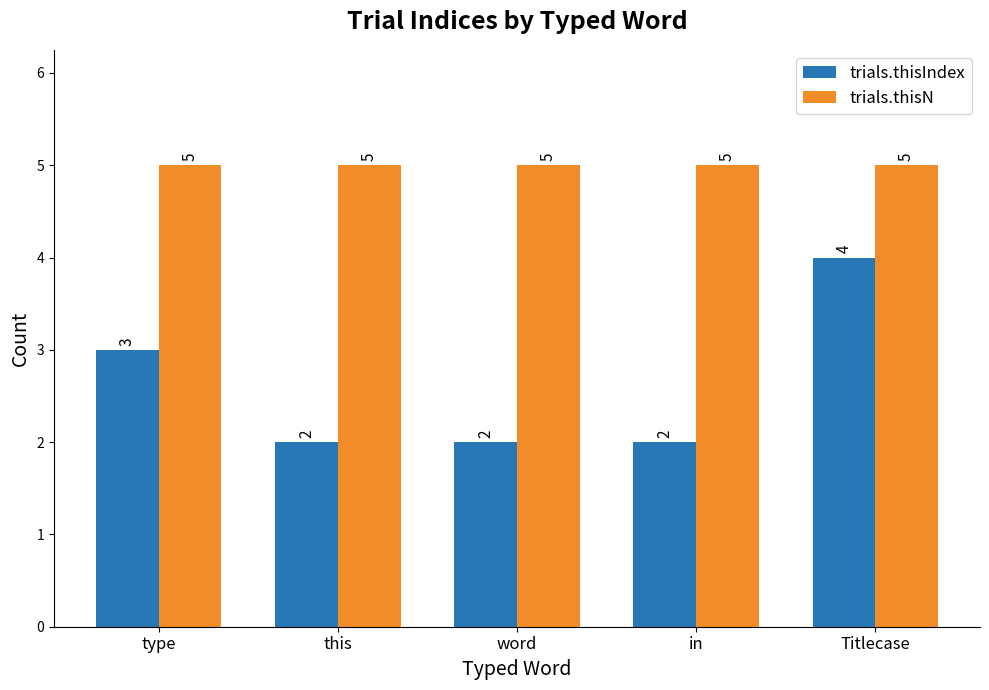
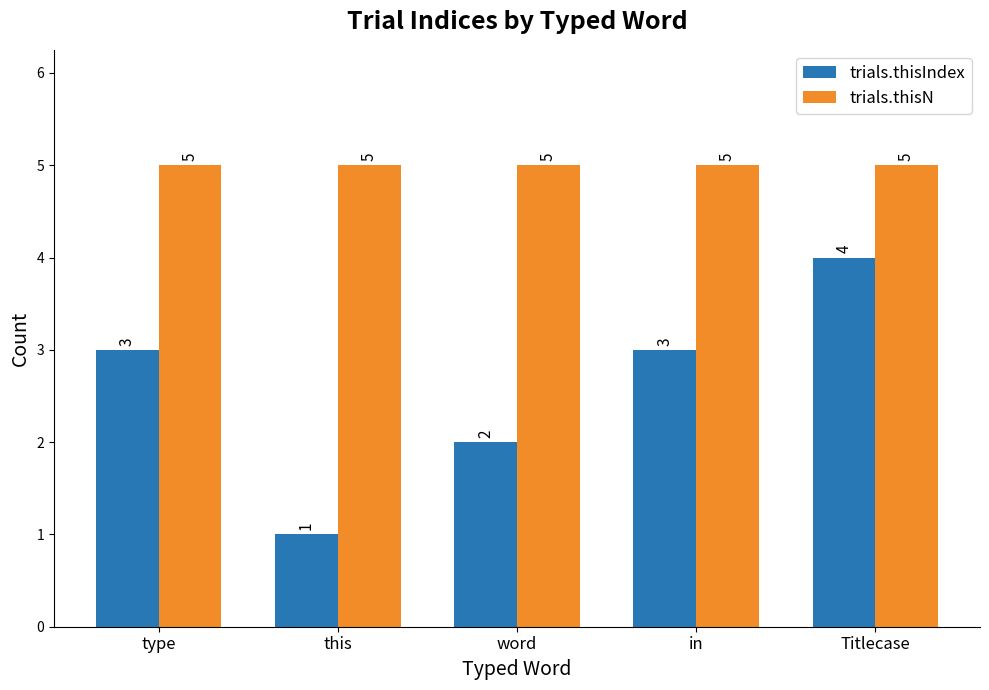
trials.thisIndex, this: 2 -> 1
trials.thisIndex, in: 2 -> 3
